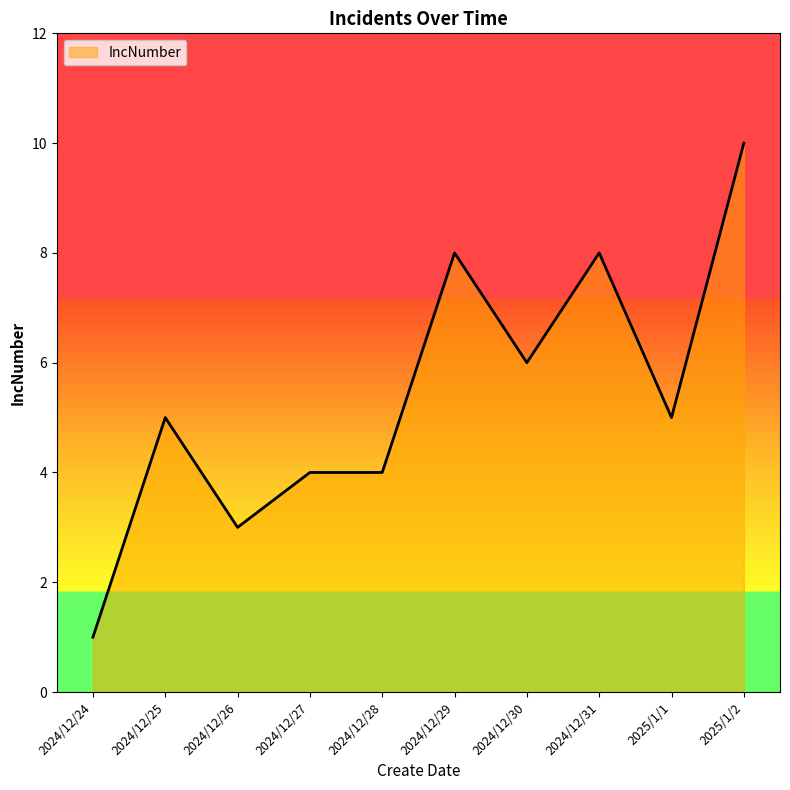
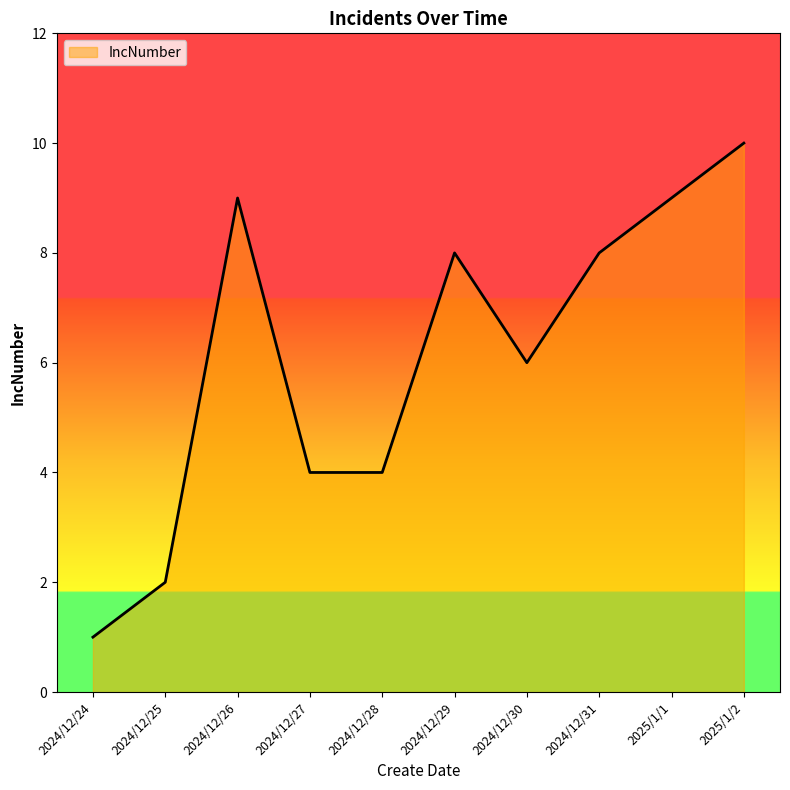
2024/12/25: 5 -> 2
2024/12/26: 3 -> 9
2025/1/1: 5 -> 9
